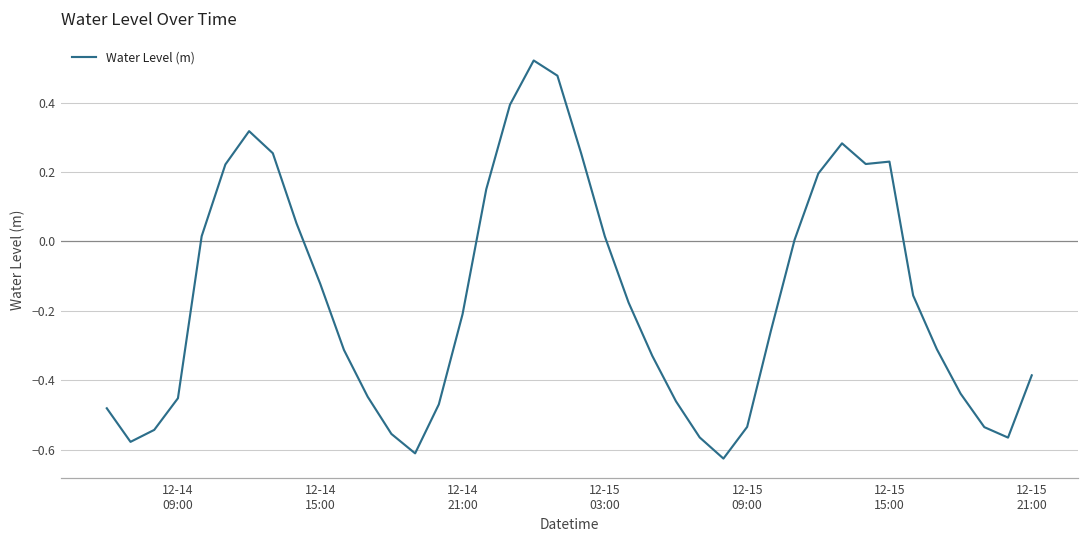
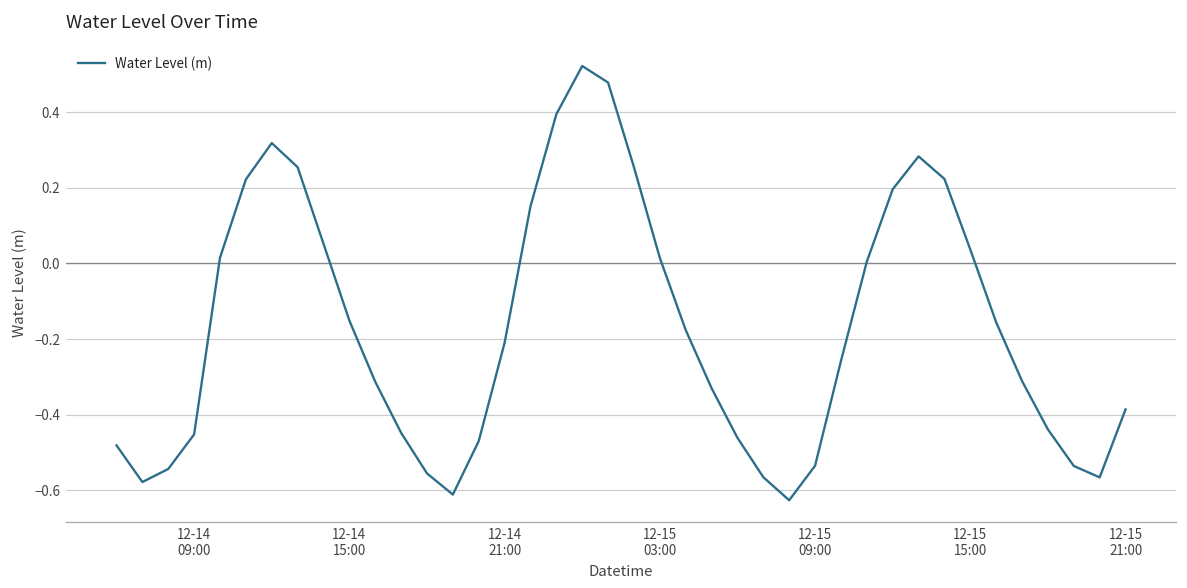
12-14 15:00: -0.12 -> -0.15
12-15 15:00: 0.23 -> 0.04
